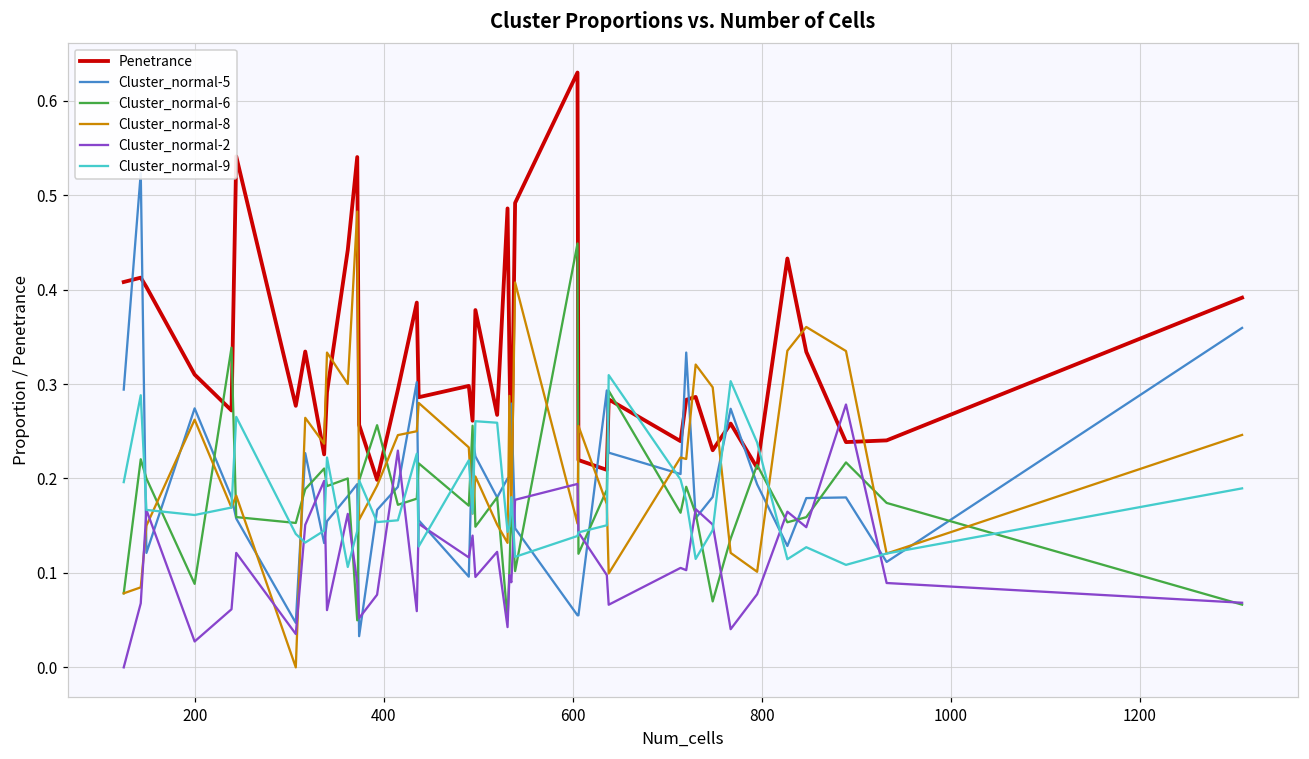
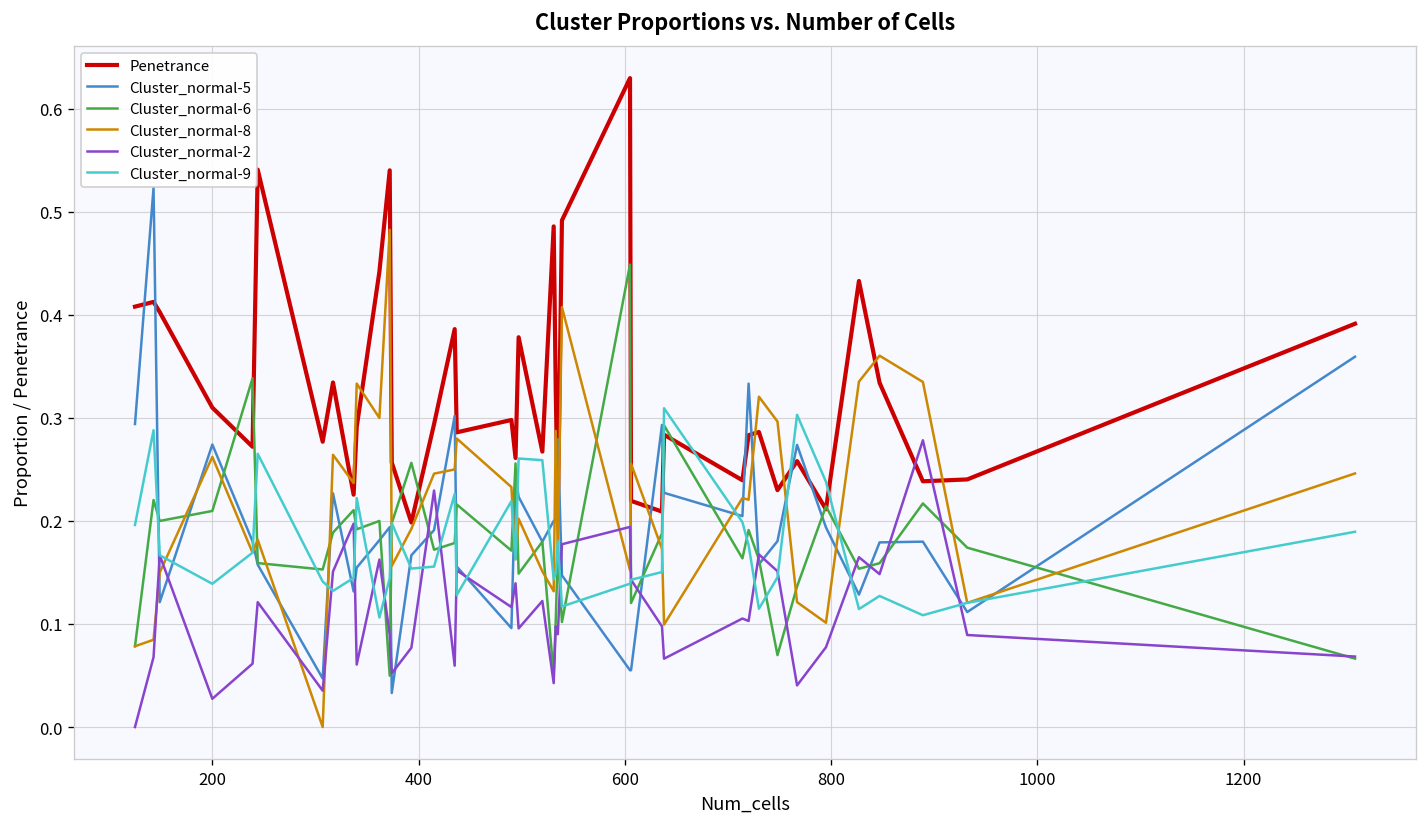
Cluster_normal-6, 200: 0.09 -> 0.21
Cluster_normal-9, 200: 0.16 -> 0.14
